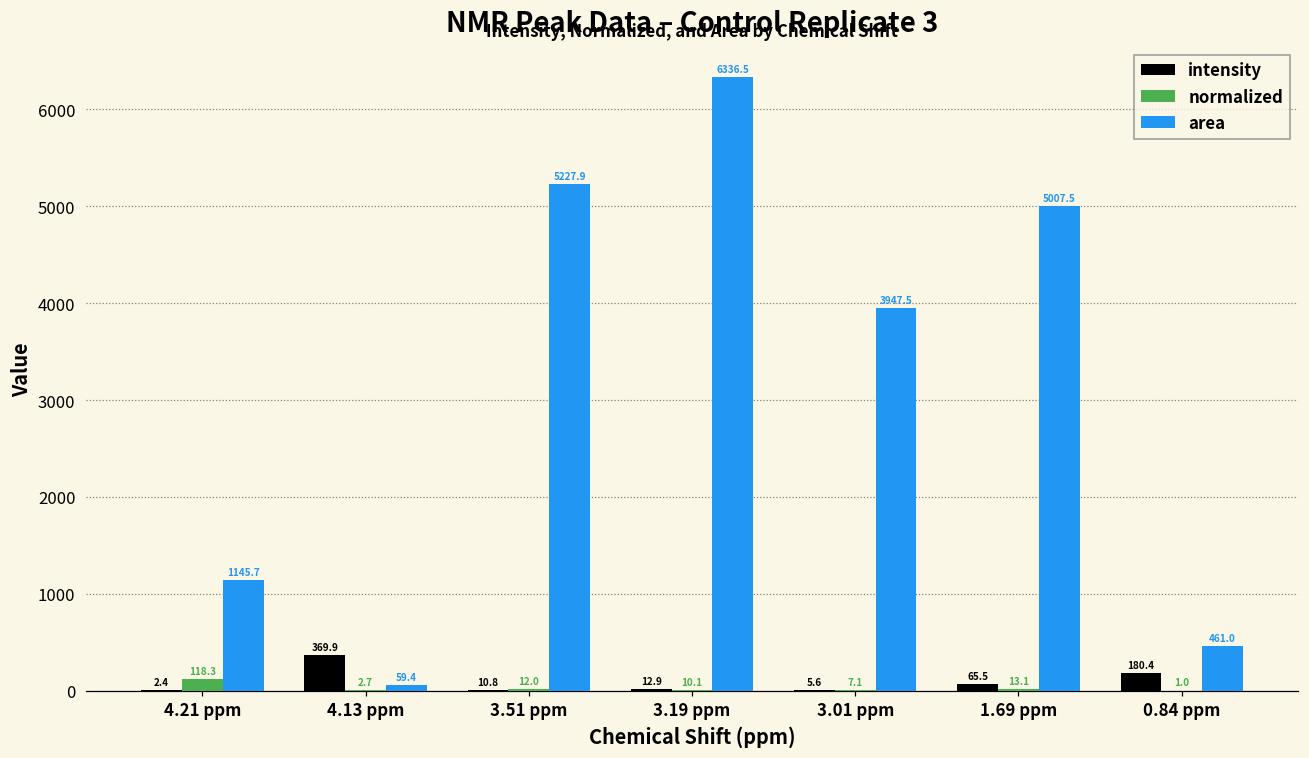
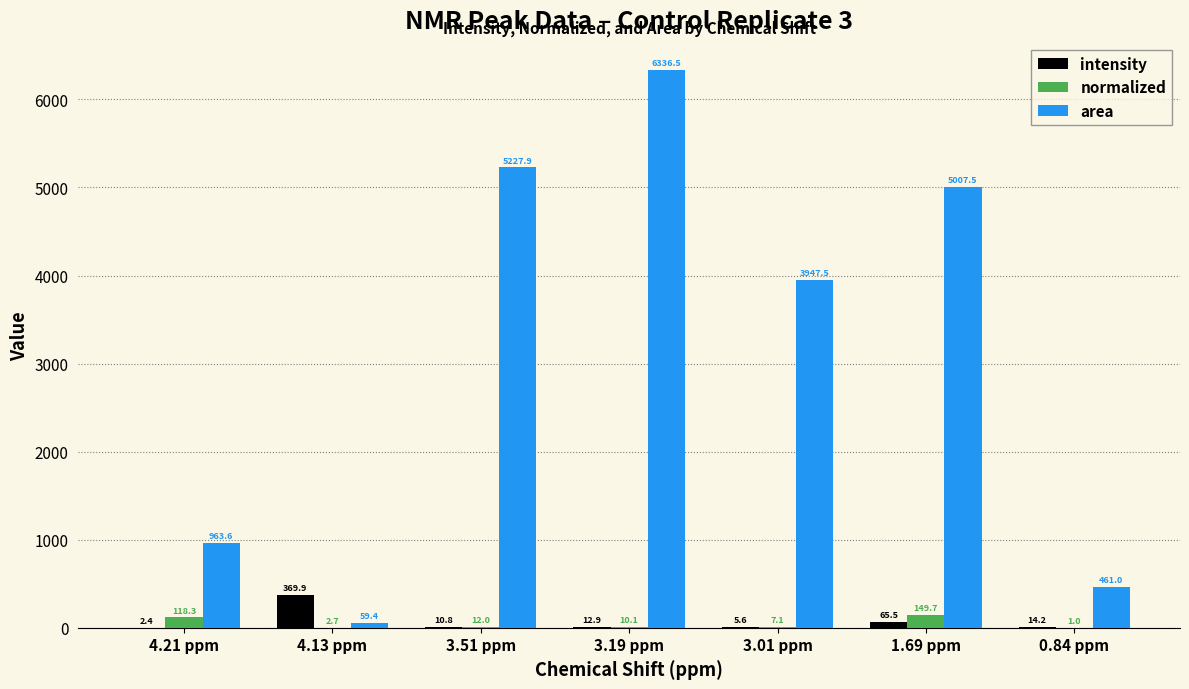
area, 4.21 ppm: 1145.7 -> 963.6
normalized, 1.69 ppm: 13.1 -> 149.7
intensity, 0.84 ppm: 180.4 -> 14.2
